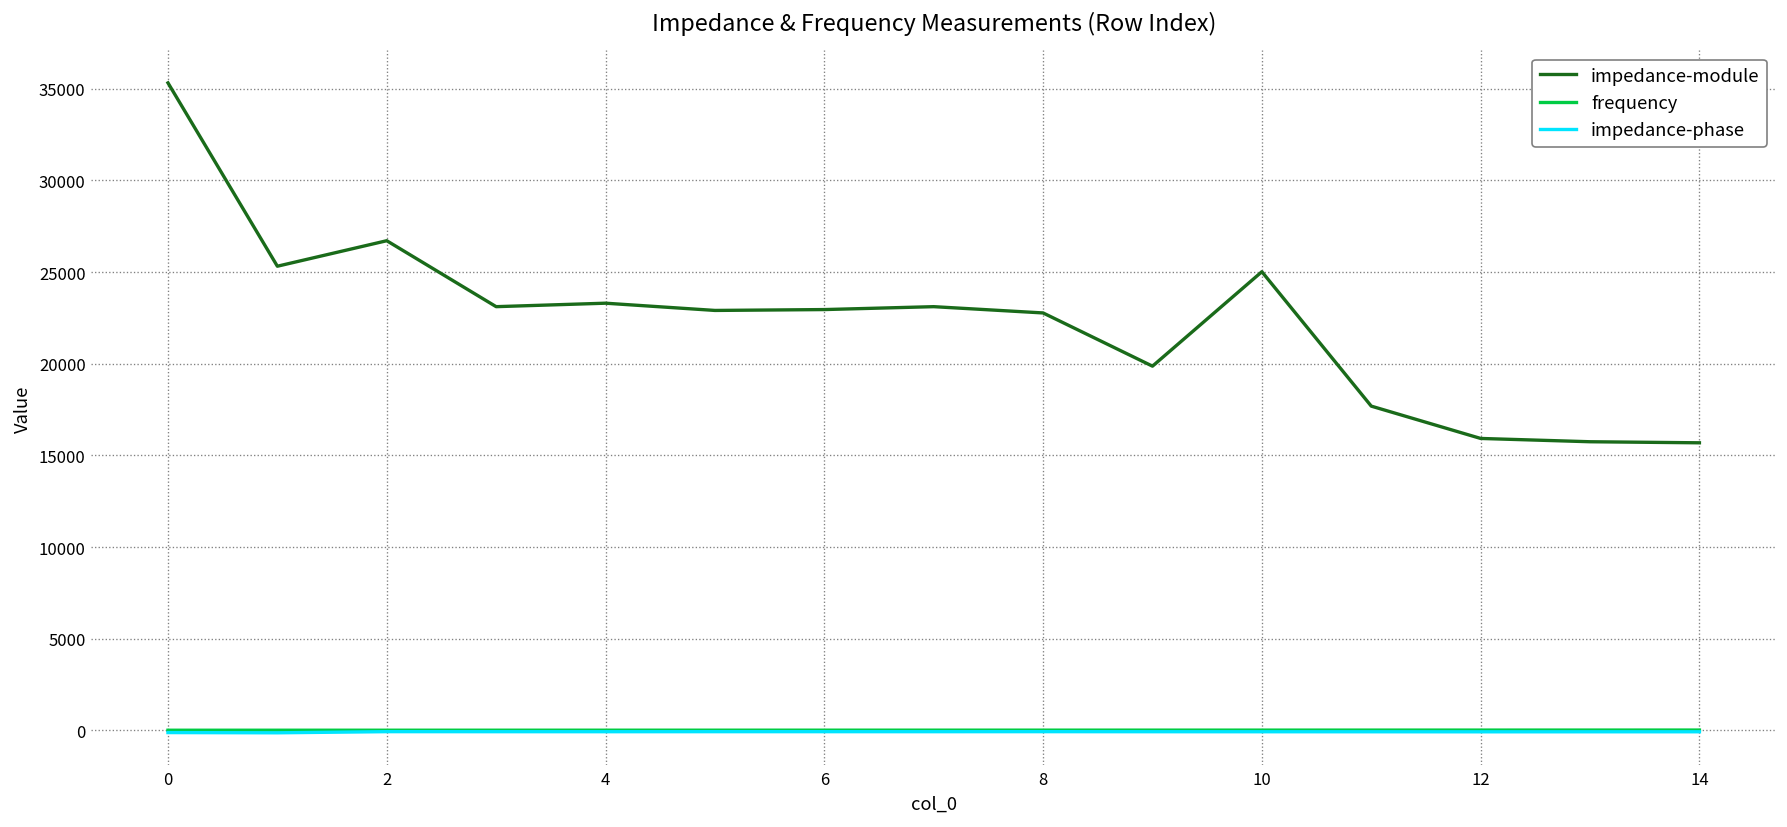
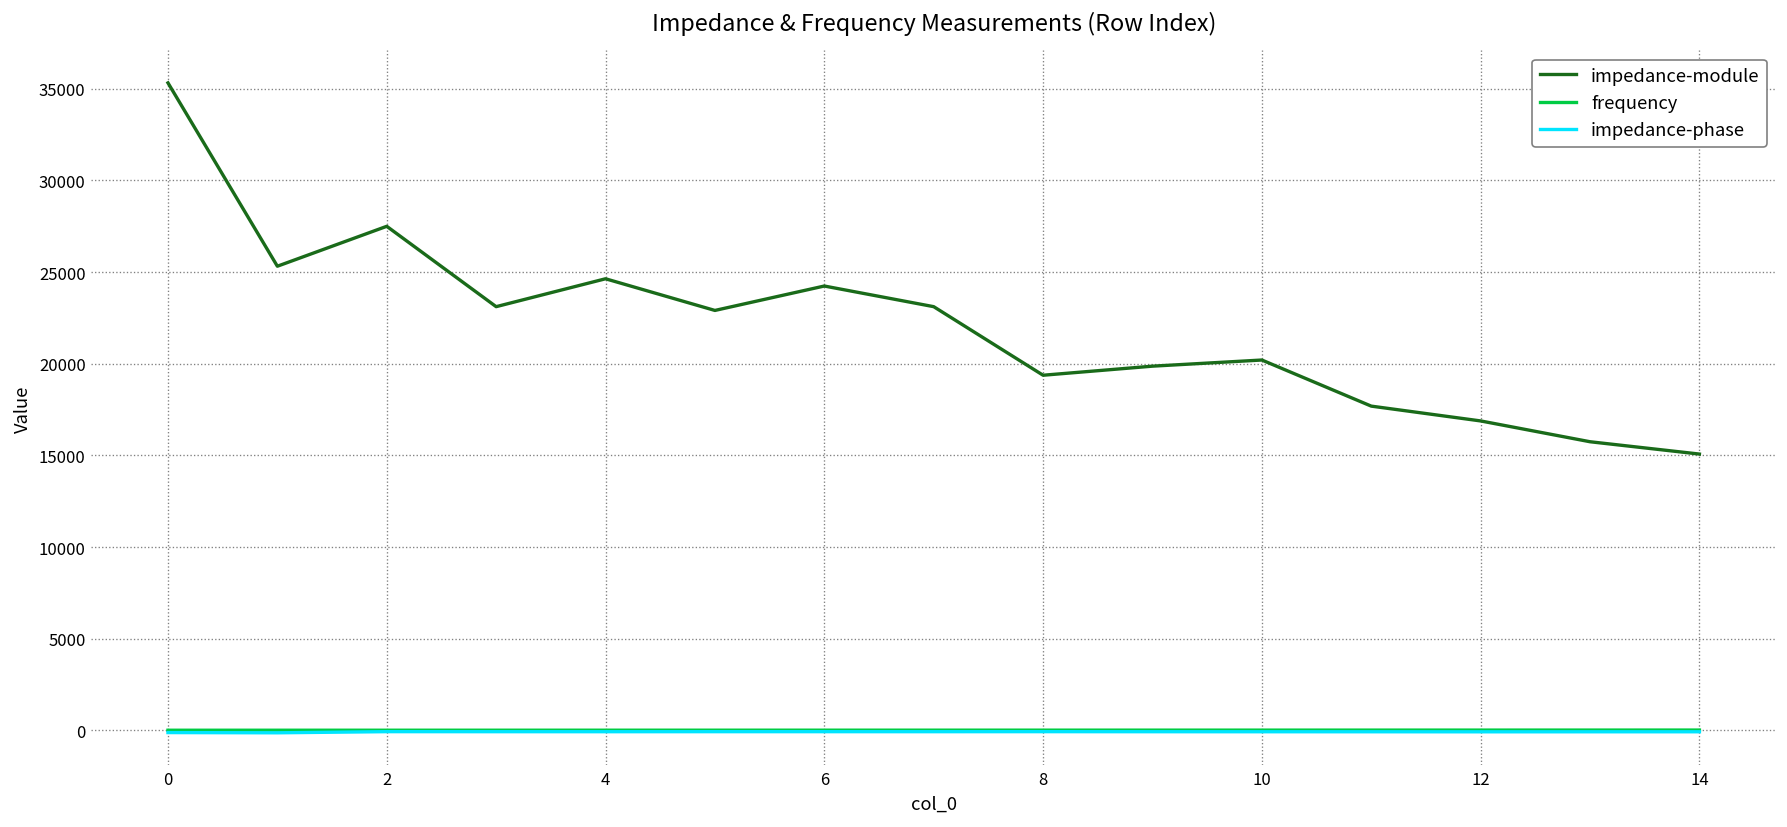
impedance-module, 2: 26700 -> 27500
impedance-module, 4: 23300 -> 24600
impedance-module, 6: 23000 -> 24200
impedance-module, 8: 22800 -> 19400
impedance-module, 10: 25000 -> 20200
impedance-module, 12: 15900 -> 16900
impedance-module, 14: 15700 -> 15100
